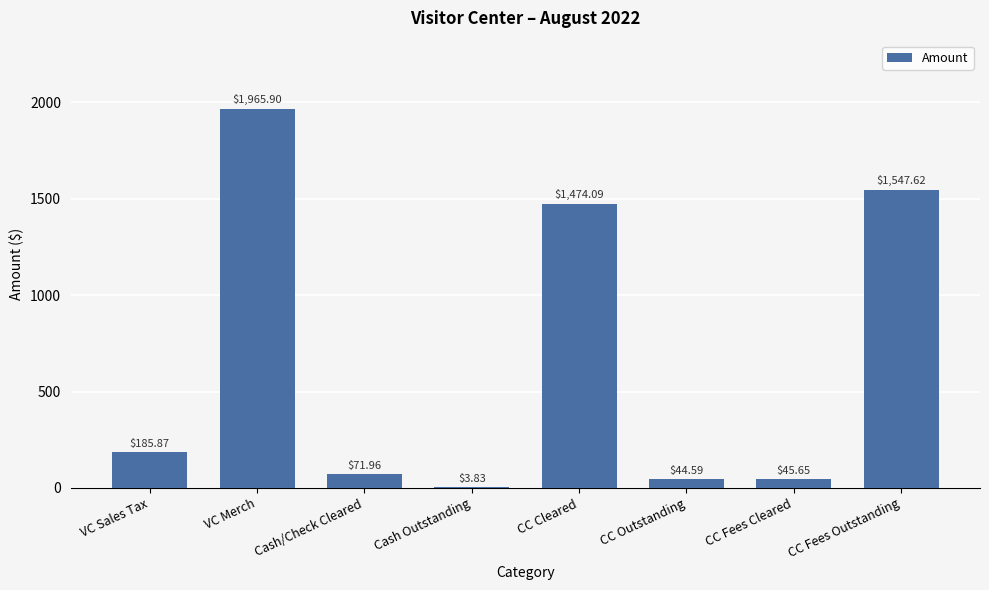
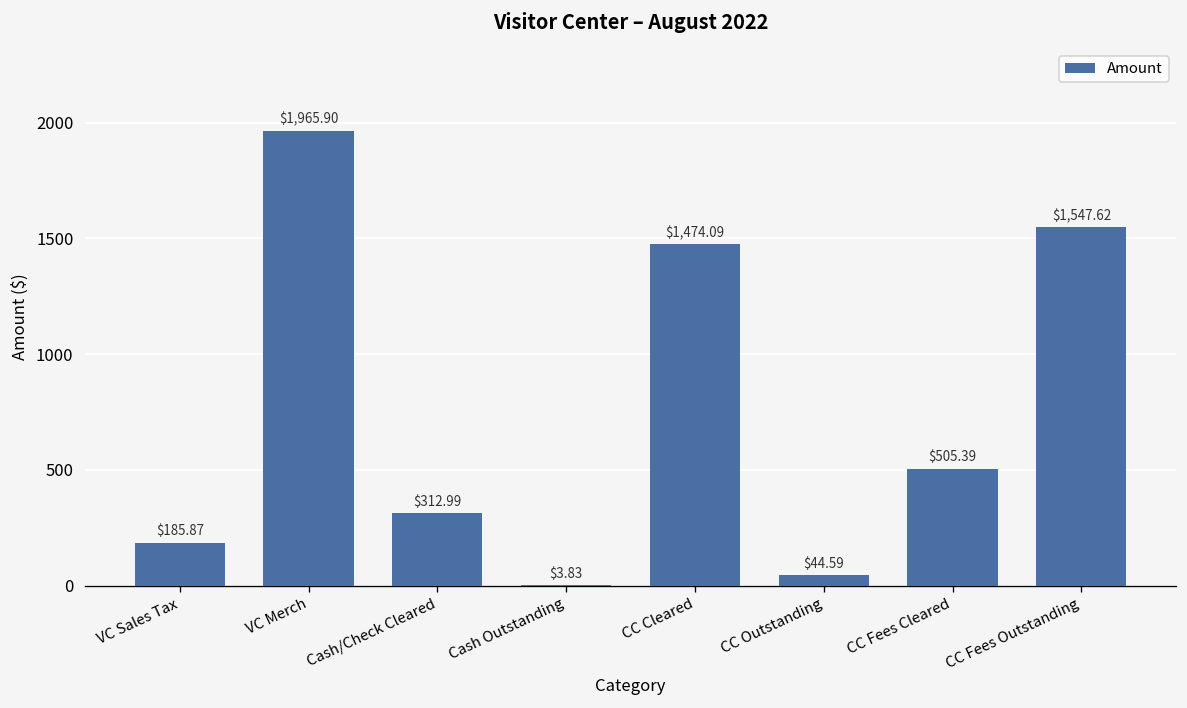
Cash/Check Cleared: $71.96 -> $312.99
CC Fees Cleared: $45.65 -> $505.39
